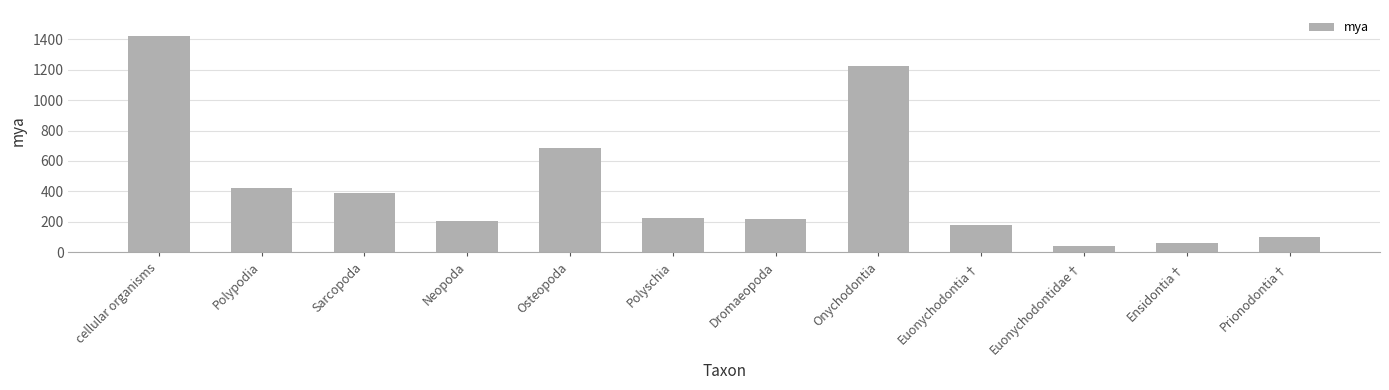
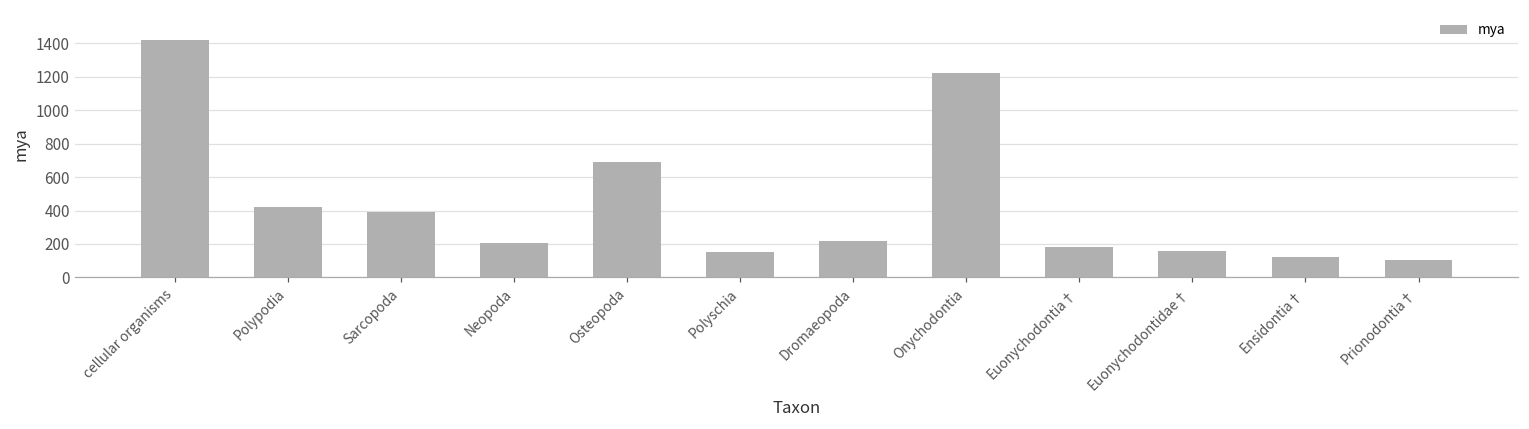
Polyschia: 230 -> 150
Euonychodontidae†: 40 -> 160
Ensidontia†: 60 -> 120
